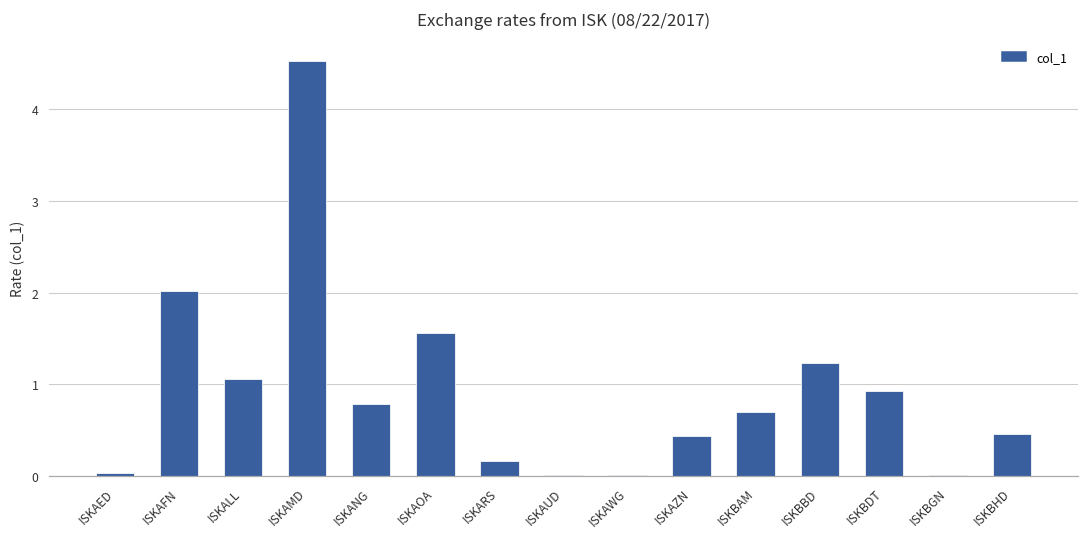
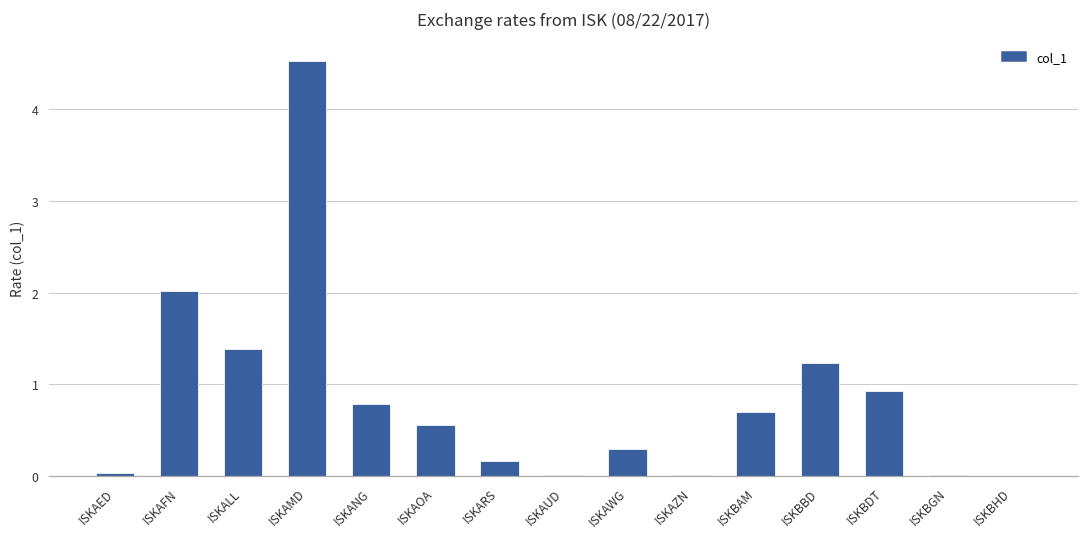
ISKALL: 1.1 -> 1.4
ISKAOA: 1.6 -> 0.6
ISKAWG: 0.0 -> 0.3
ISKAZN: 0.4 -> 0.0
ISKBHD: 0.5 -> 0.0
